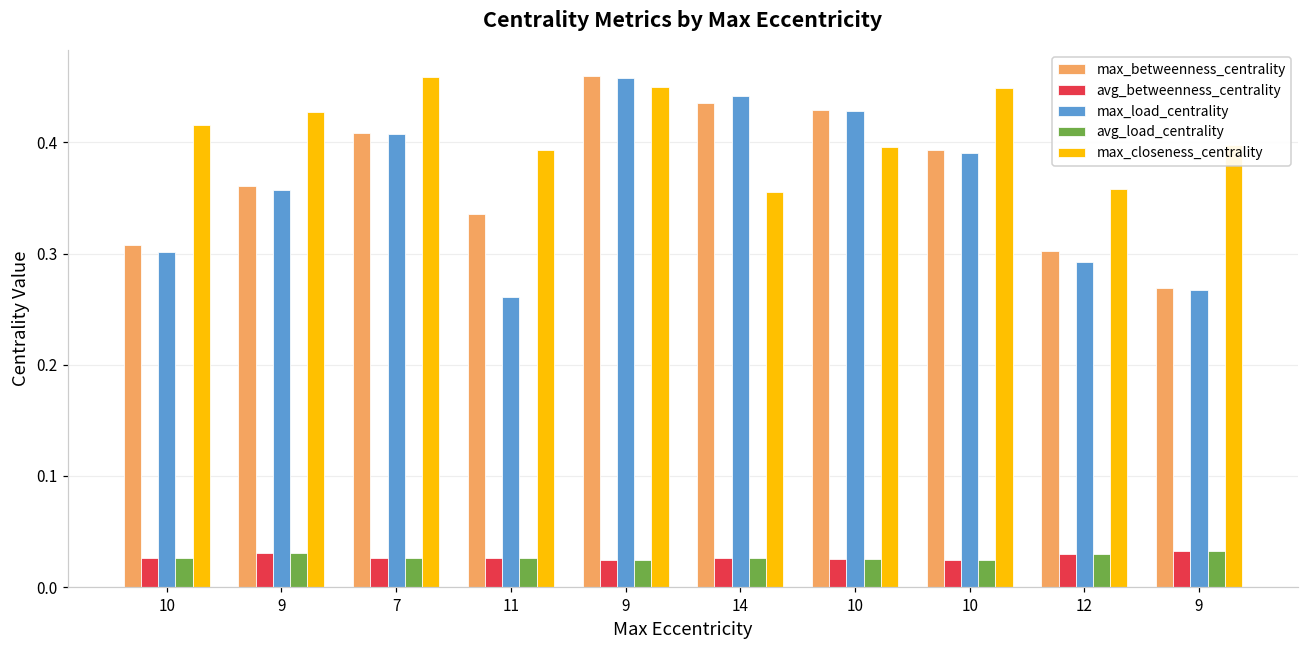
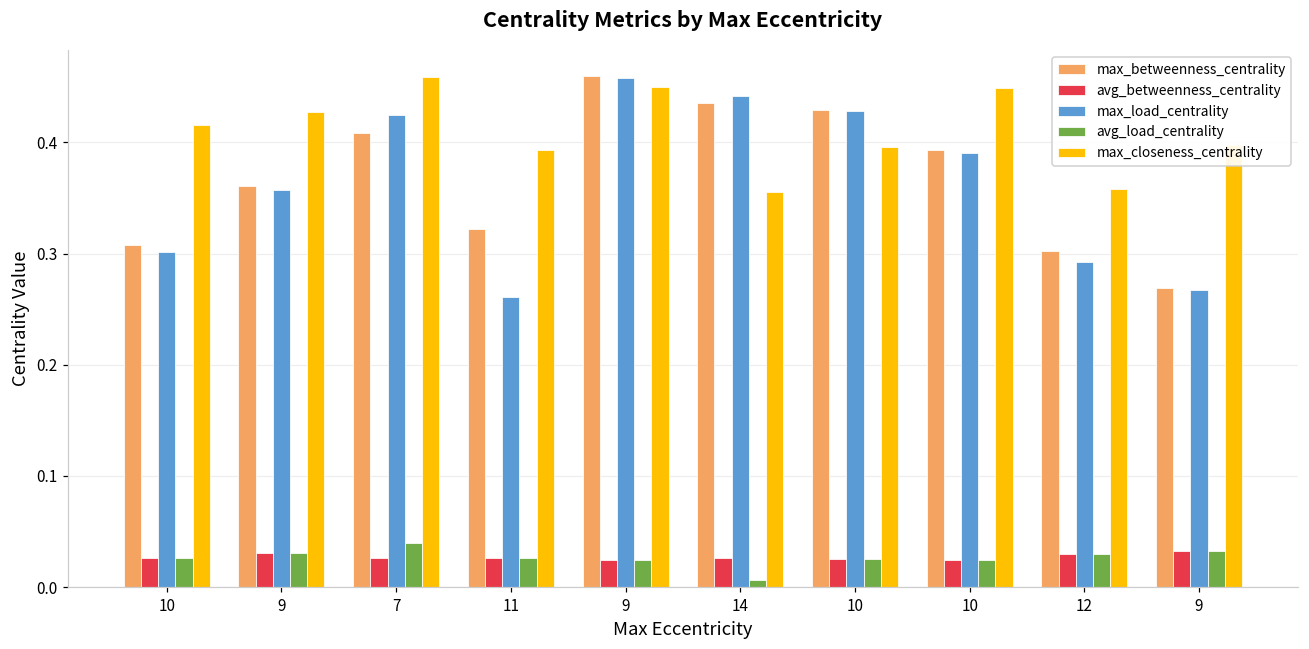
max_load_centrality, 7: 0.407 -> 0.425
avg_load_centrality, 7: 0.026 -> 0.039
max_betweenness_centrality, 11: 0.336 -> 0.322
avg_load_centrality, 14: 0.026 -> 0.007
